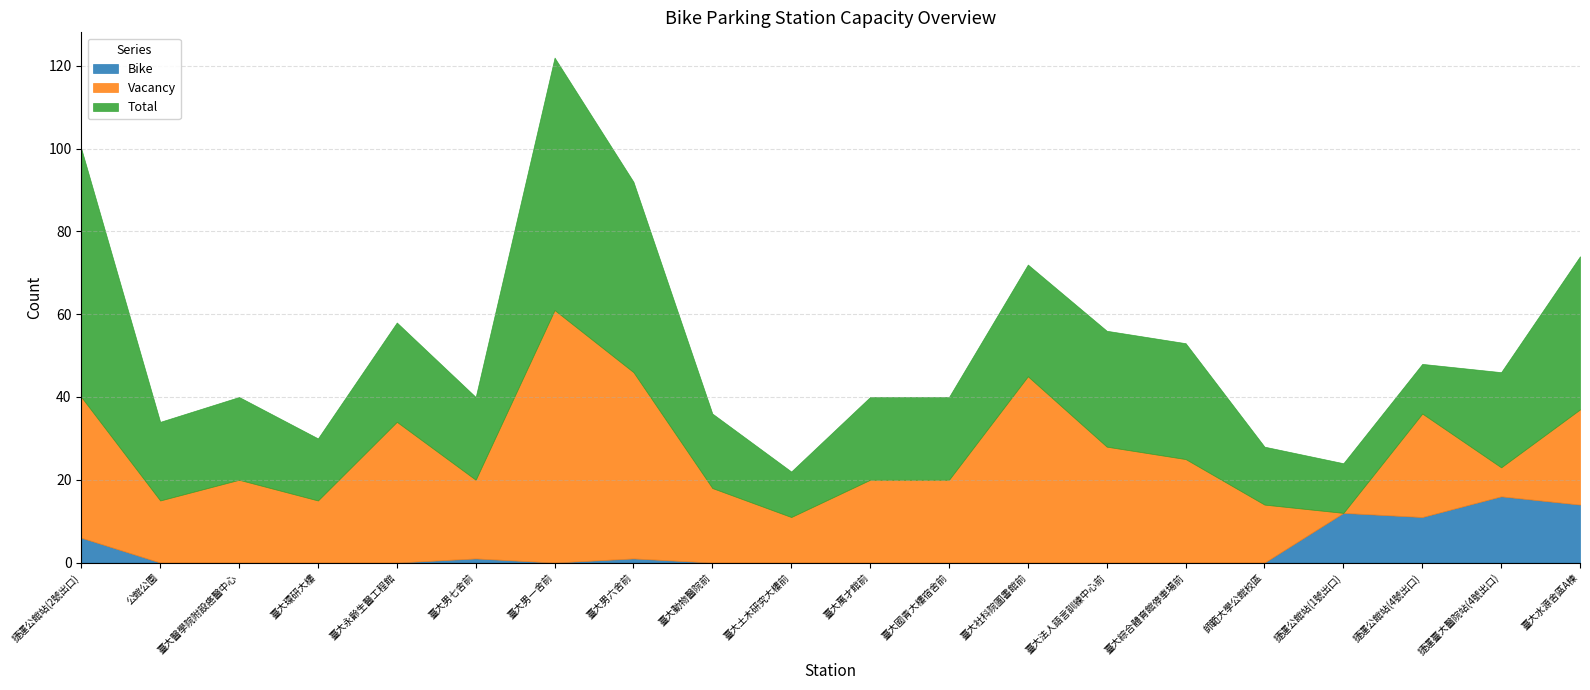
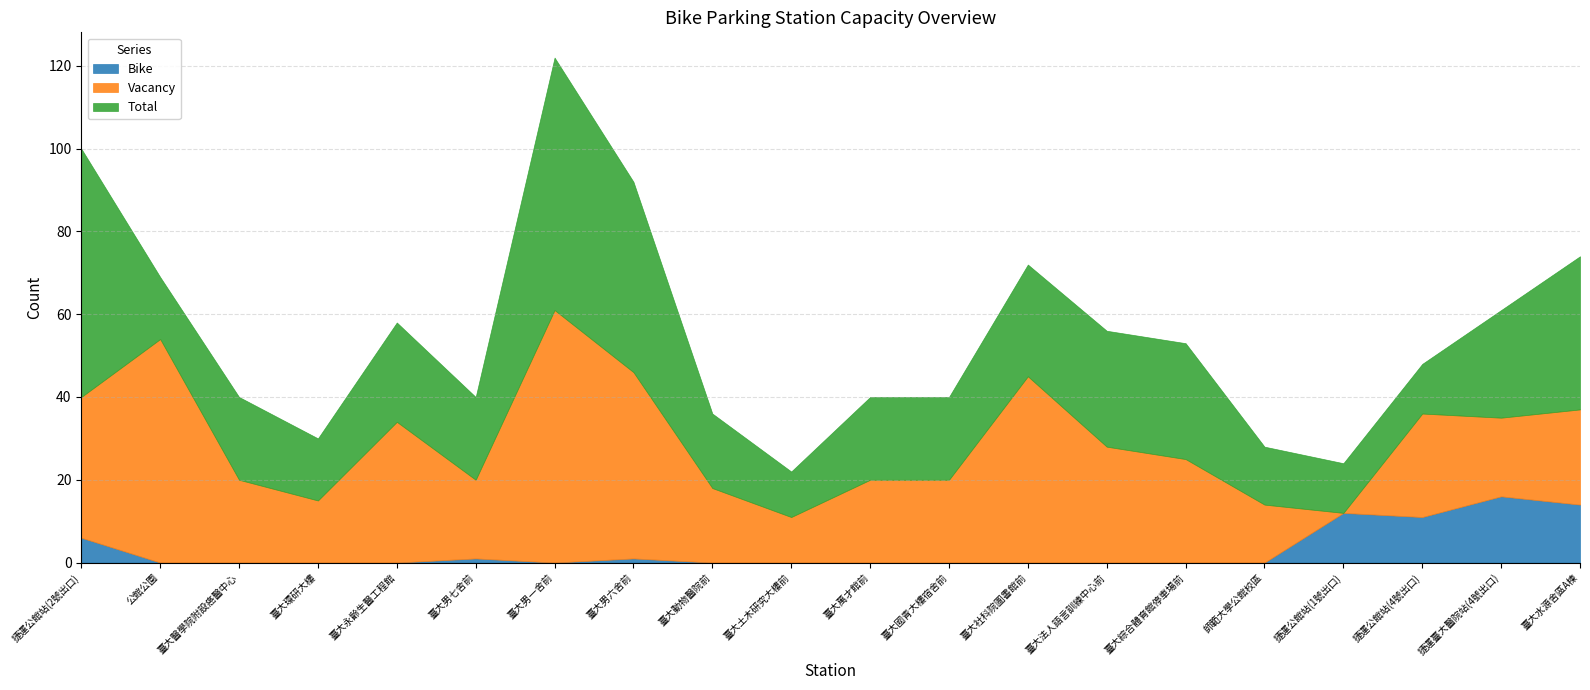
Vacancy, 公館公園: 15 -> 54
Total, 公館公園: 19 -> 15
Vacancy, 捷運臺大醫院站(4號出口): 7 -> 19
Total, 捷運臺大醫院站(4號出口): 23 -> 26
